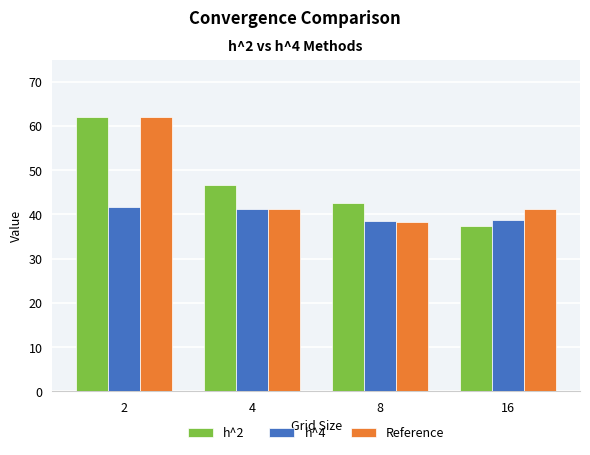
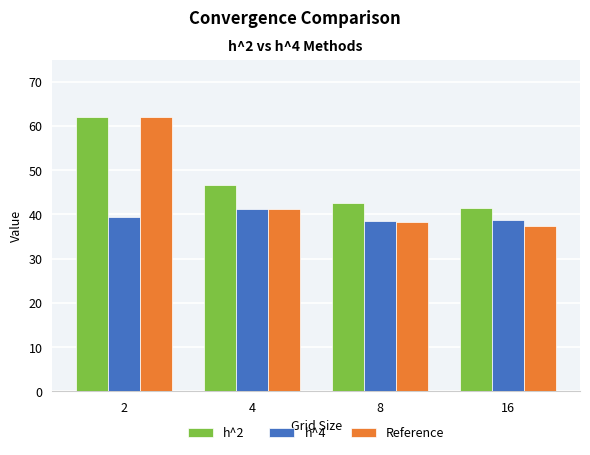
h^4, 2: 42 -> 39
h^2, 16: 37 -> 42
Reference, 16: 41 -> 37
